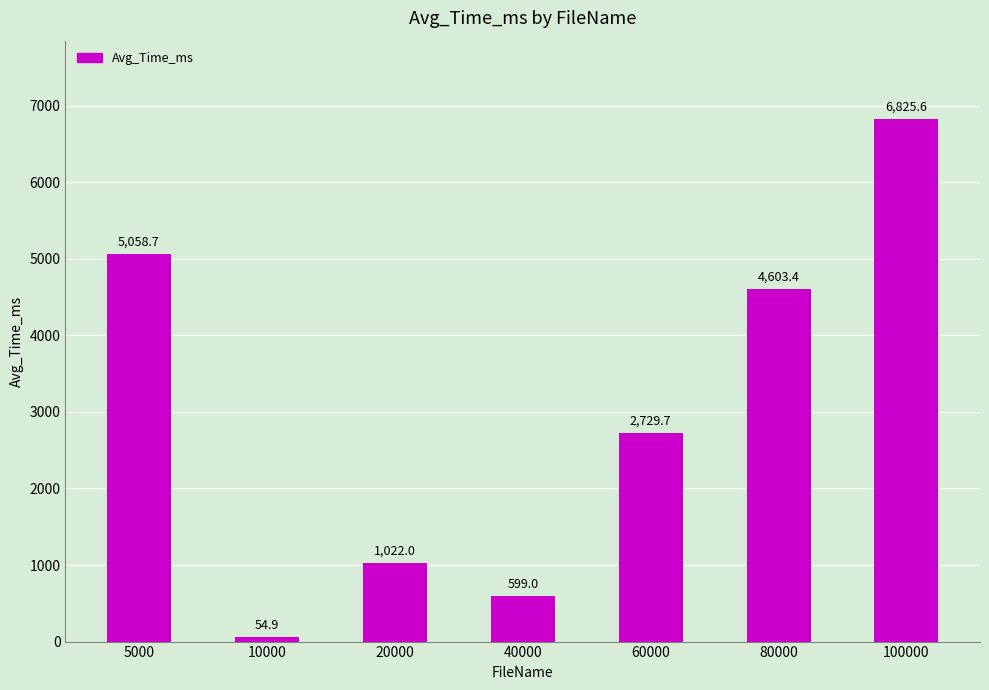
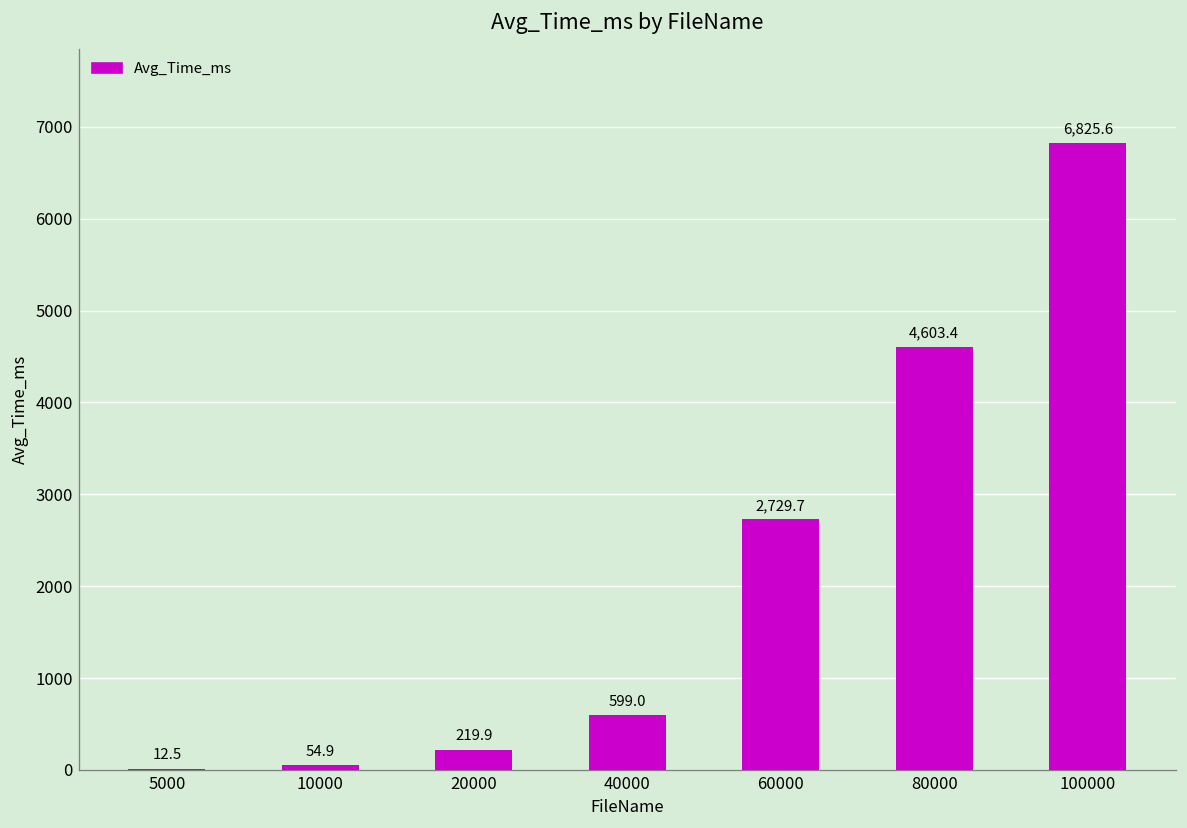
5000: 5,058.7 -> 12.5
20000: 1,022.0 -> 219.9
